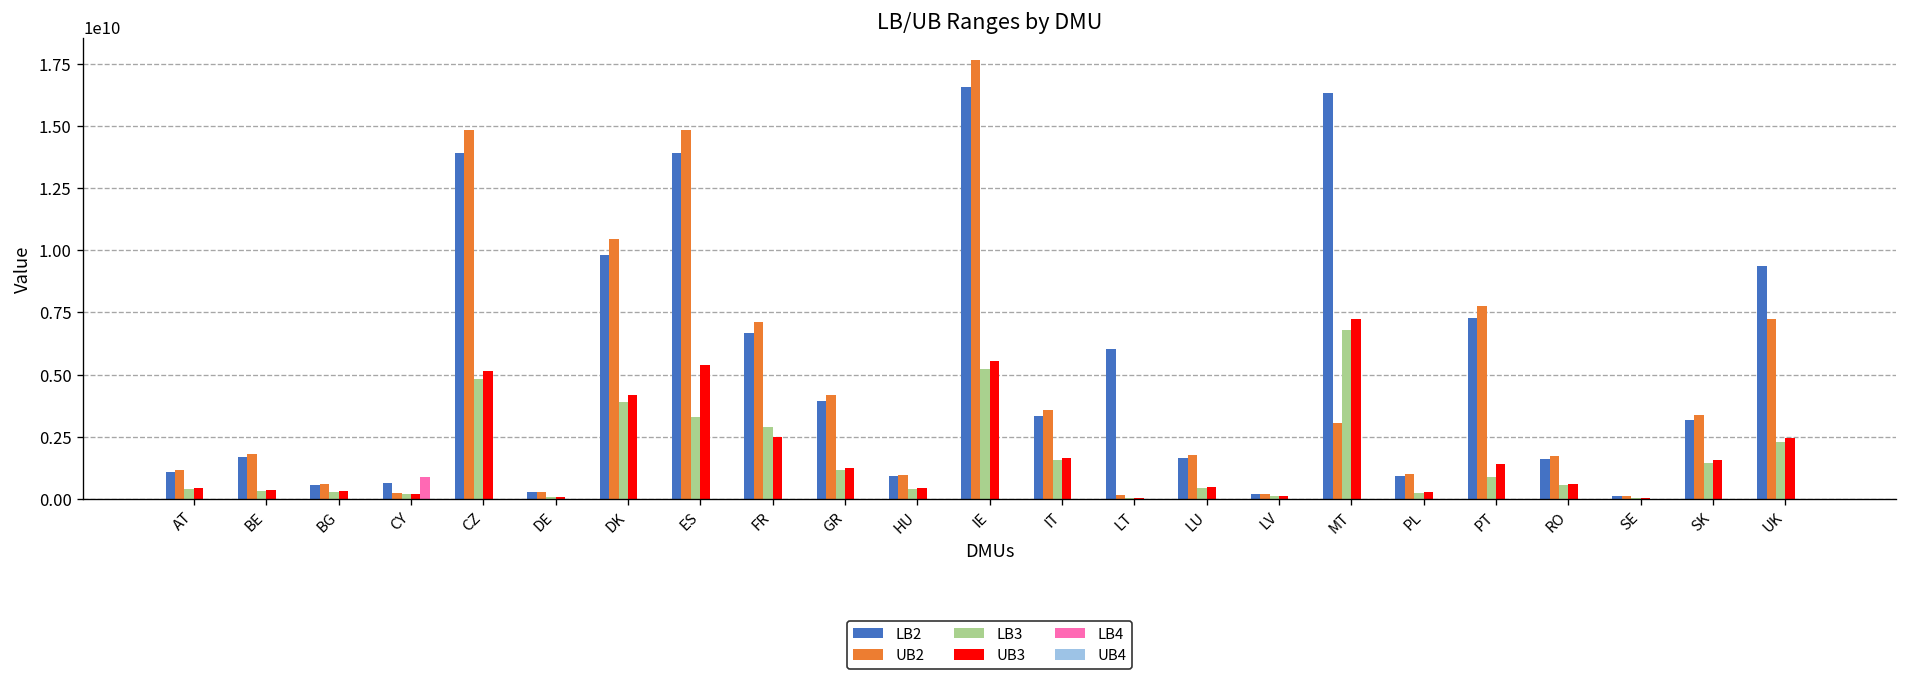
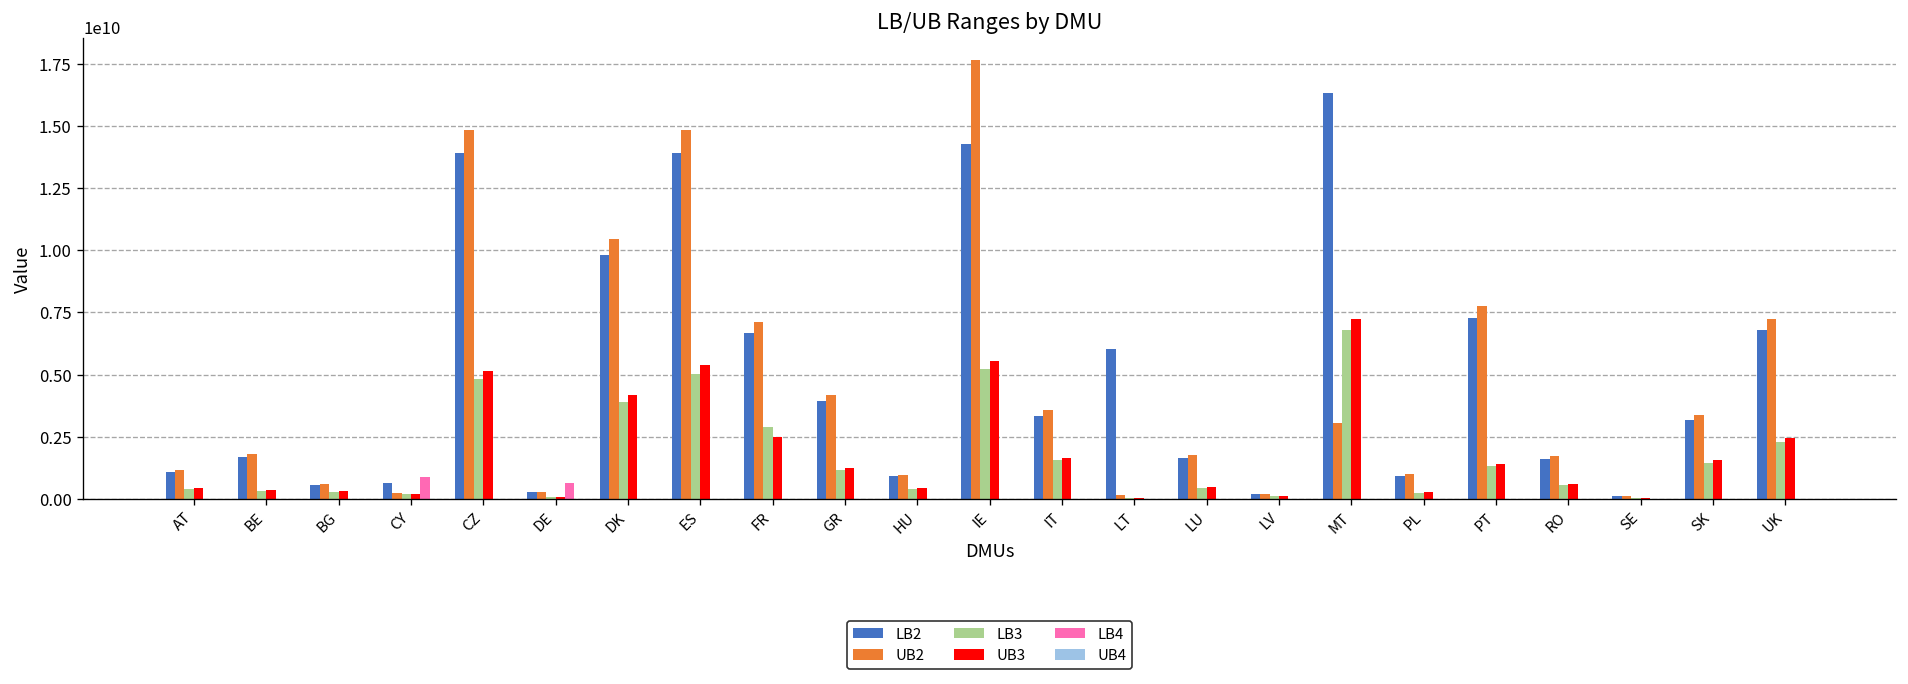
LB4, DE: 0 -> 600000000
LB3, ES: 3300000000 -> 5000000000
LB2, IE: 16600000000 -> 14300000000
LB3, PT: 900000000 -> 1300000000
LB2, UK: 9400000000 -> 6800000000
